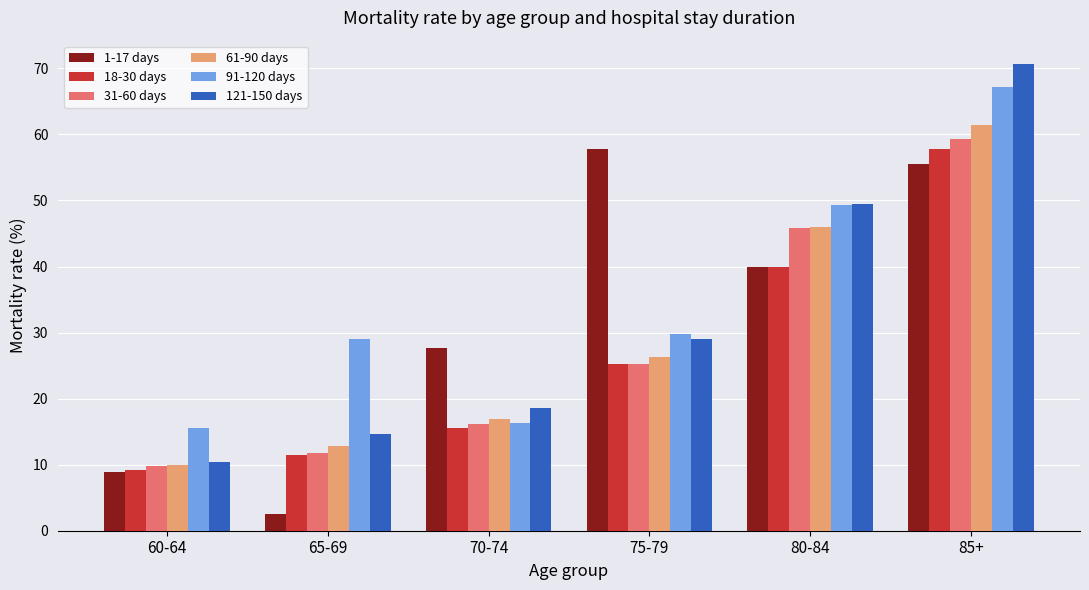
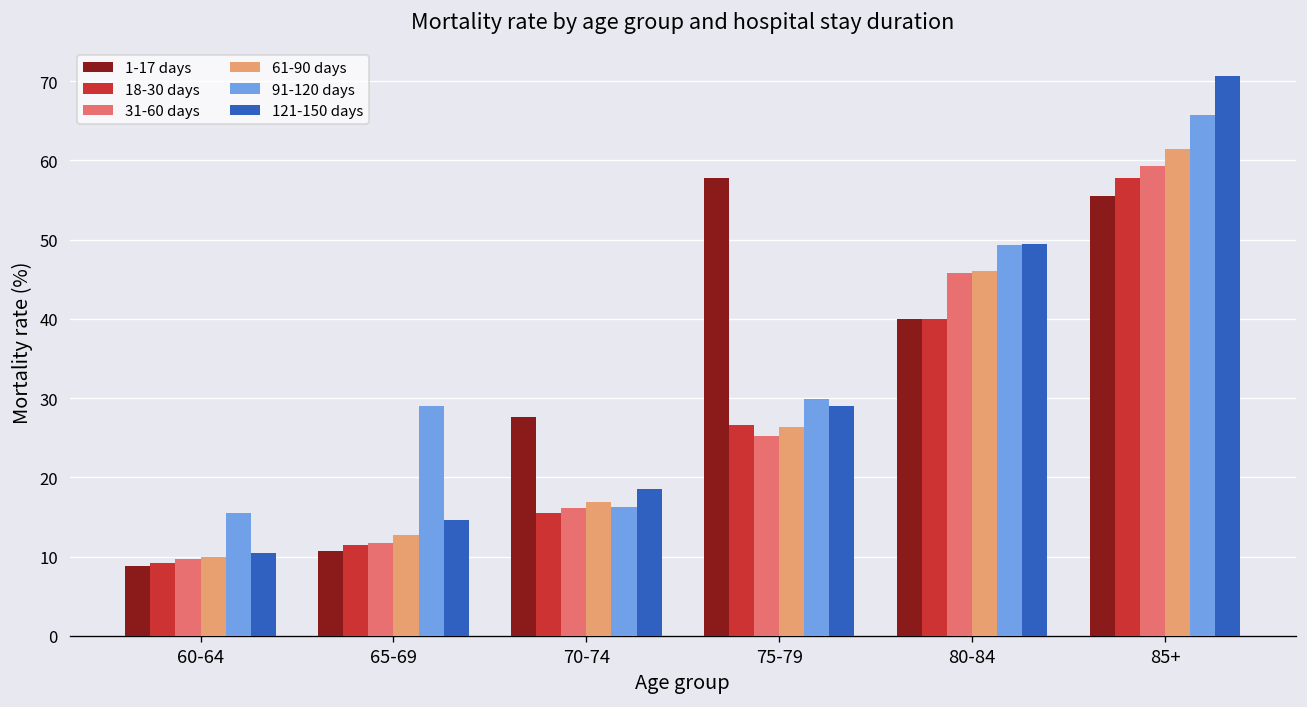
1-17 days, 65-69: 3 -> 11
18-30 days, 75-79: 25 -> 27
91-120 days, 85+: 67 -> 66
